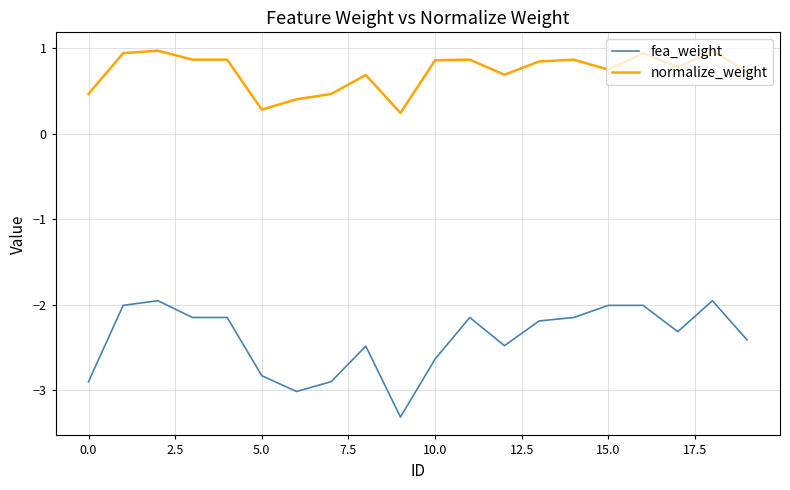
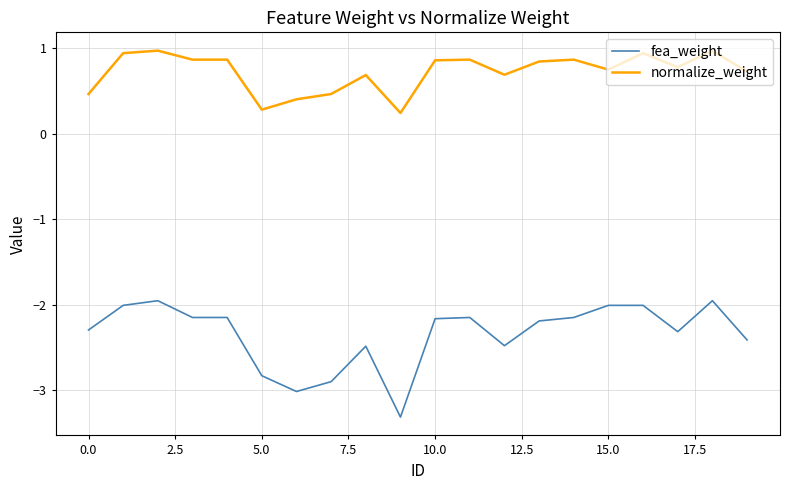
fea_weight, 0.0: -2.9 -> -2.3
fea_weight, 10.0: -2.6 -> -2.2
